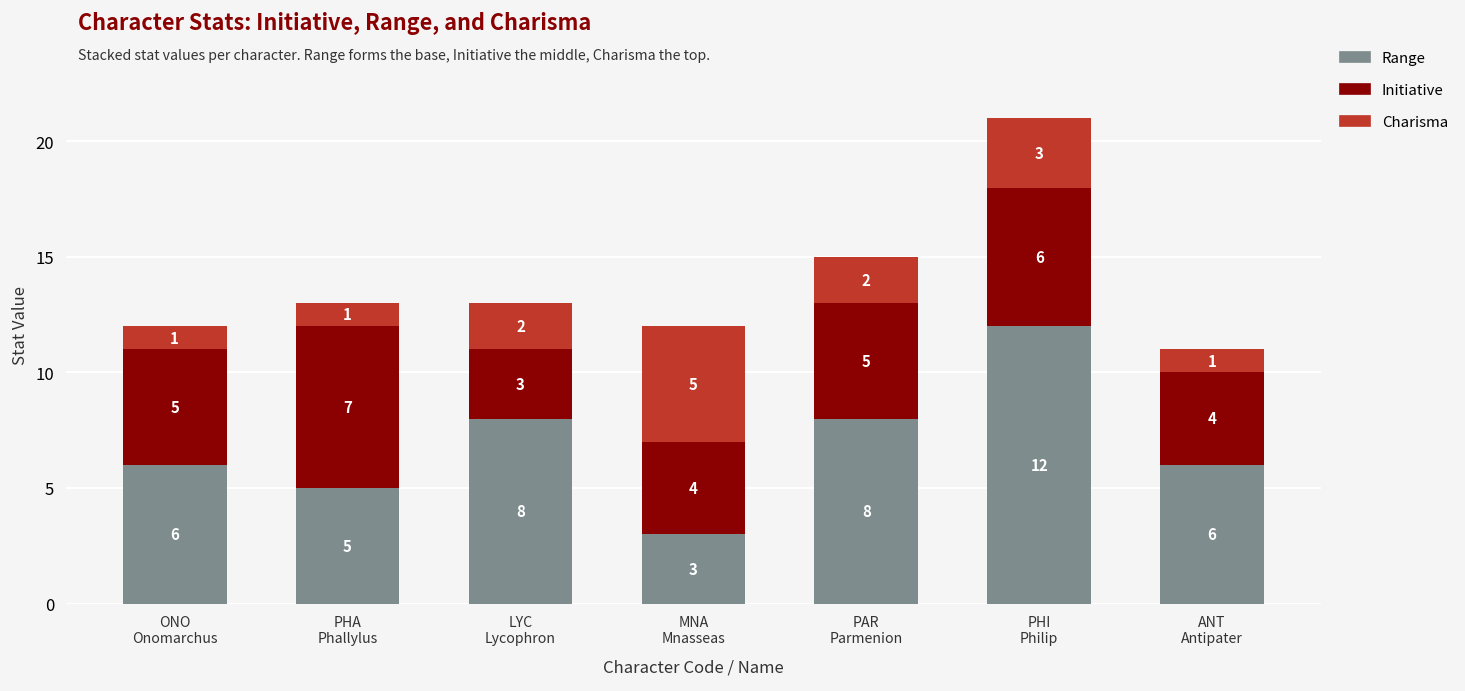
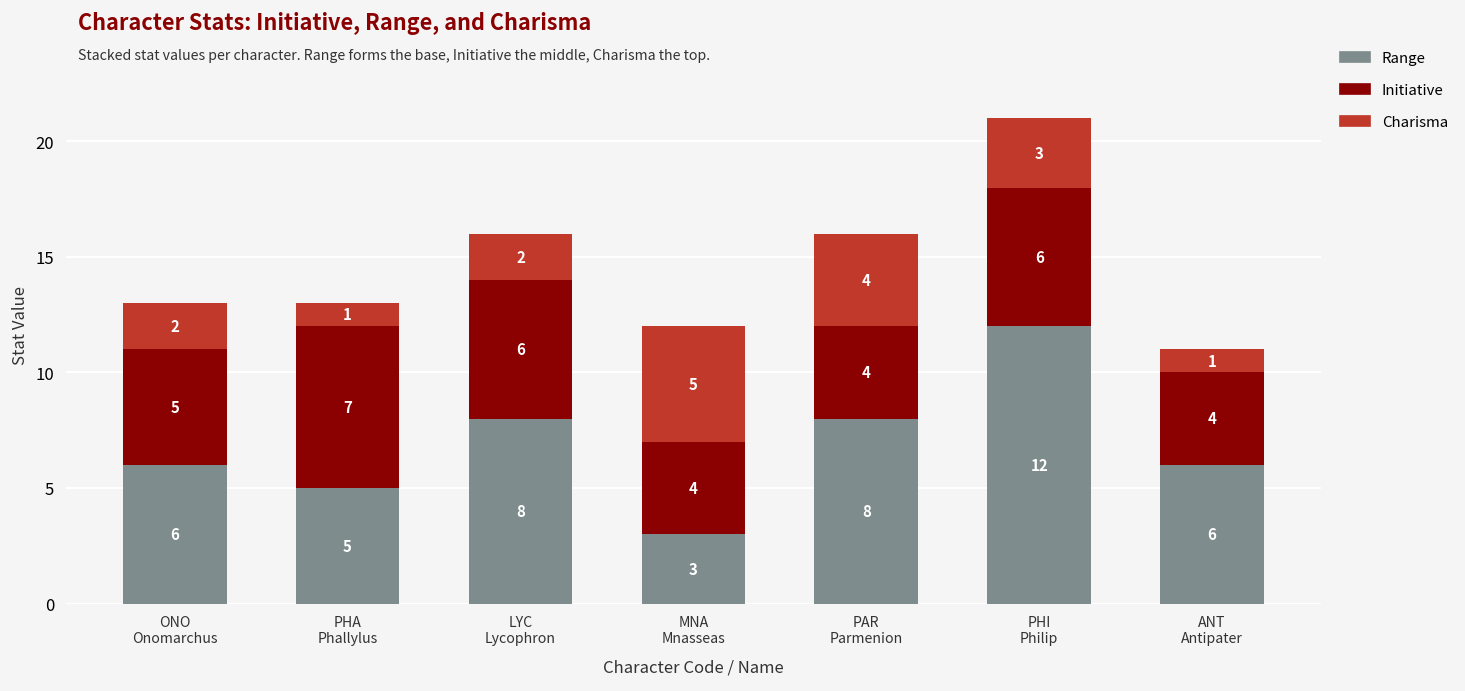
Charisma, ONO Onomarchus: 1 -> 2
Initiative, LYC Lycophron: 3 -> 6
Initiative, PAR Parmenion: 5 -> 4
Charisma, PAR Parmenion: 2 -> 4
